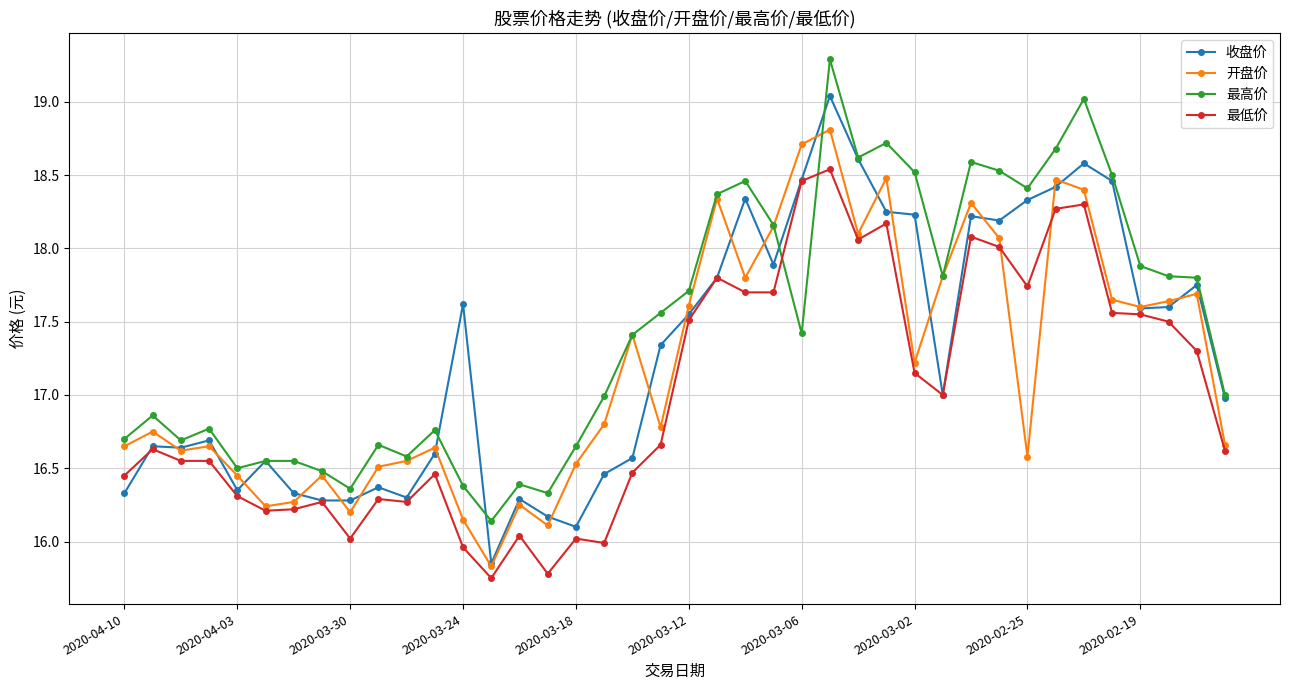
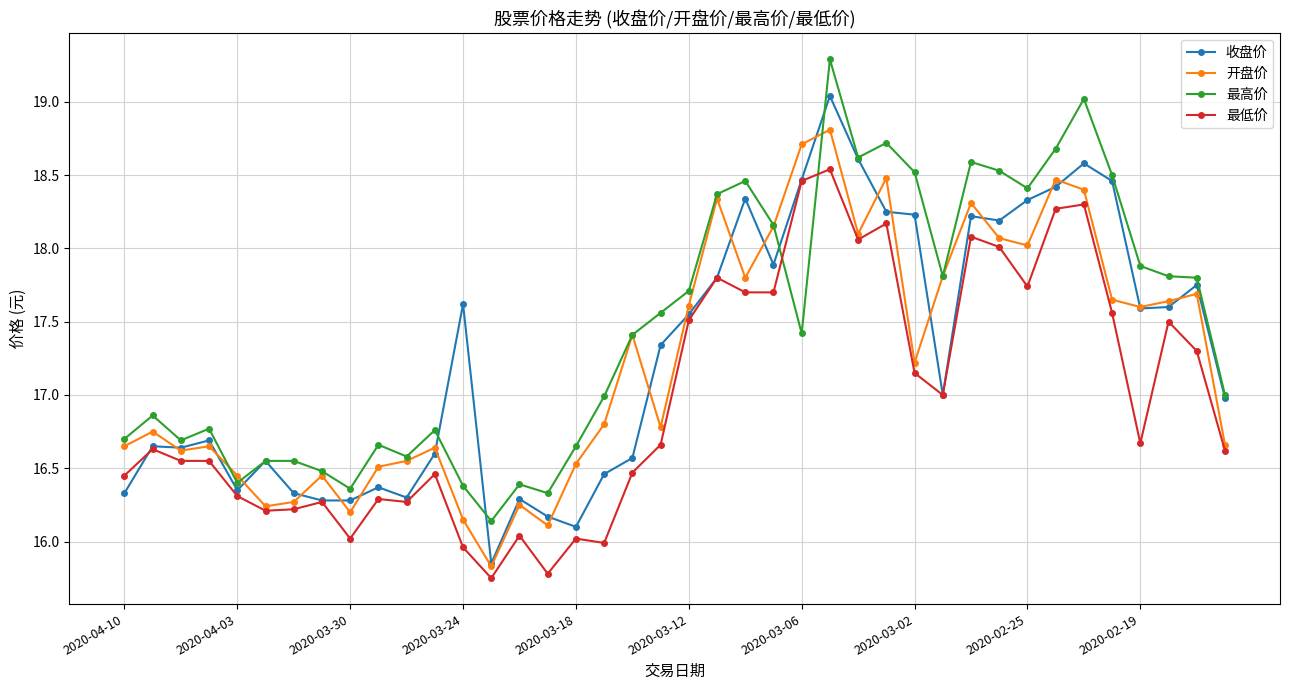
最高价, 2020-04-03: 16.5 -> 16.4
开盘价, 2020-02-25: 16.58 -> 18.02
最低价, 2020-02-19: 17.55 -> 16.67
